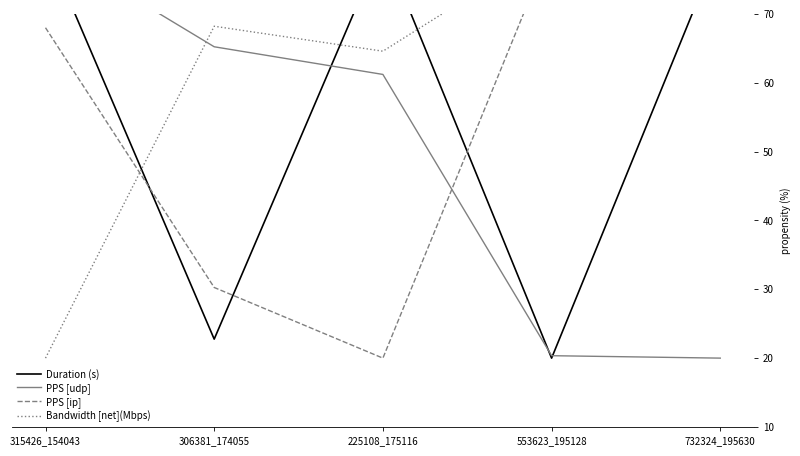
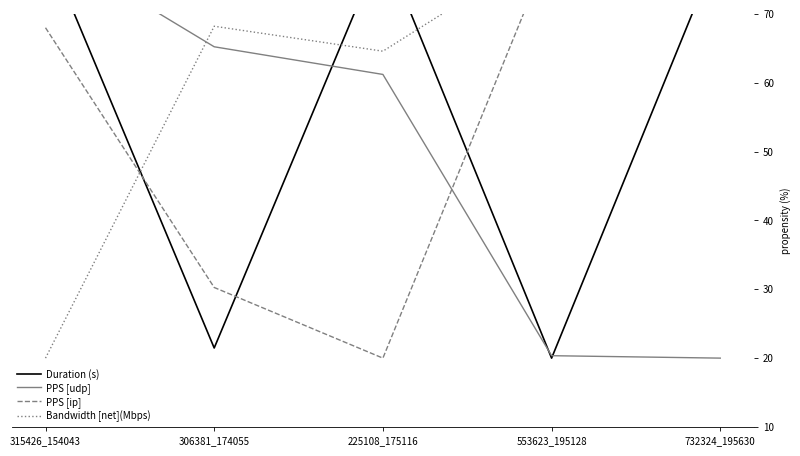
Duration (s), 306381_174055: 23 -> 21
